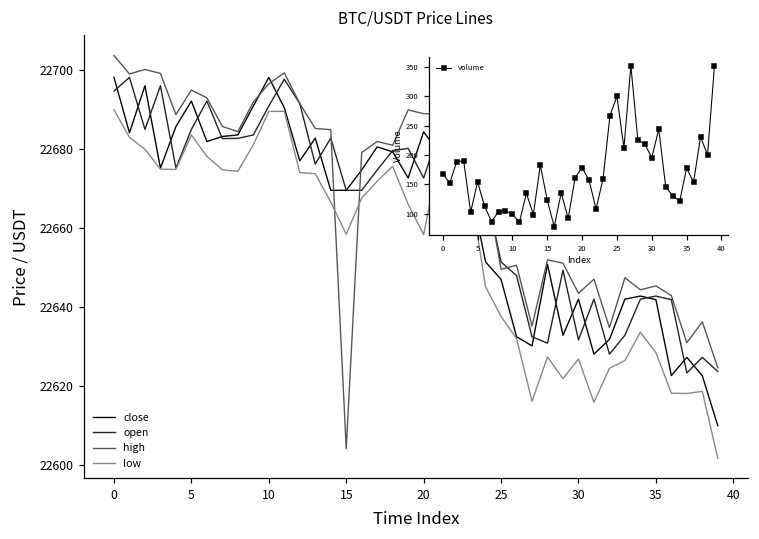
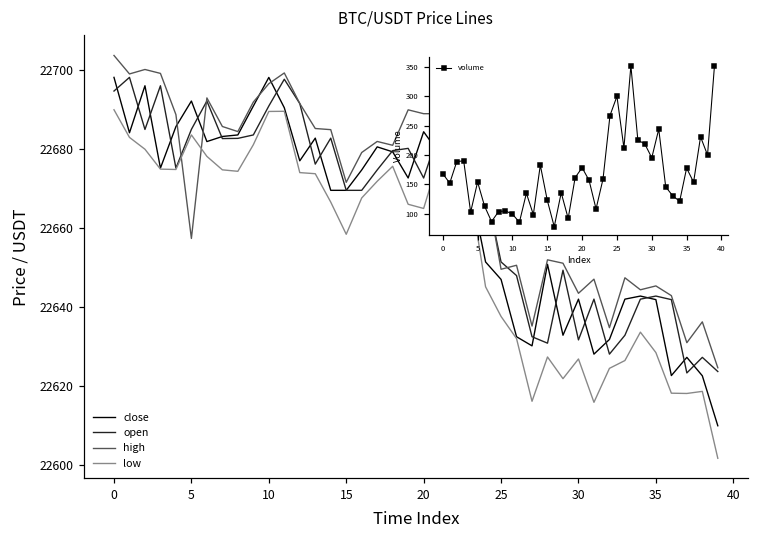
high, 5: 22695 -> 22657
high, 15: 22604 -> 22672
low, 20: 22658 -> 22665
